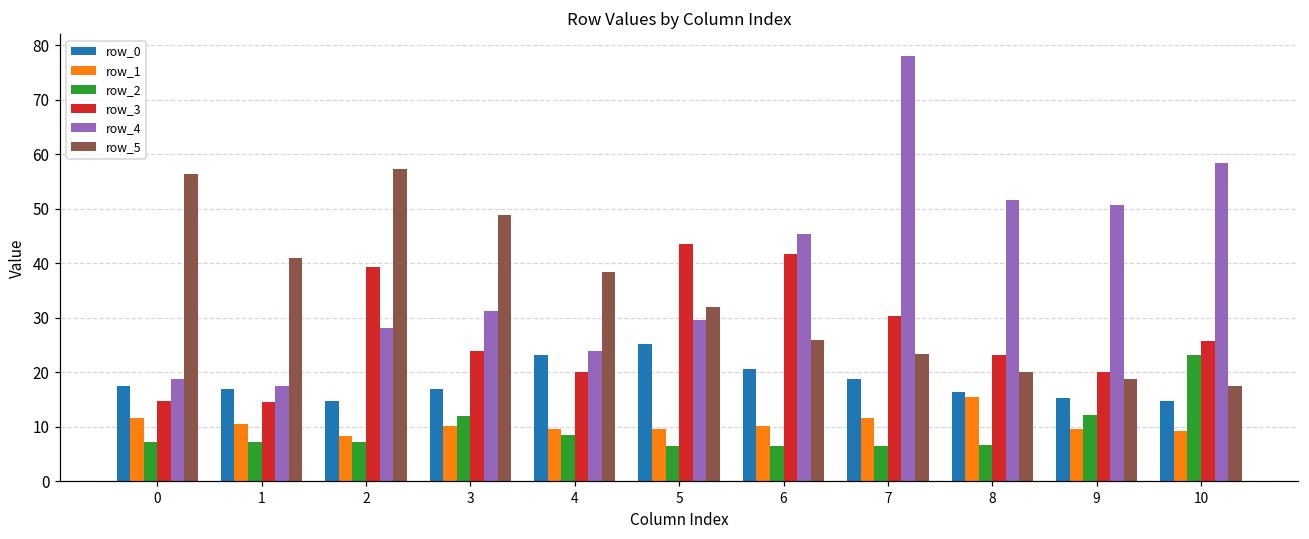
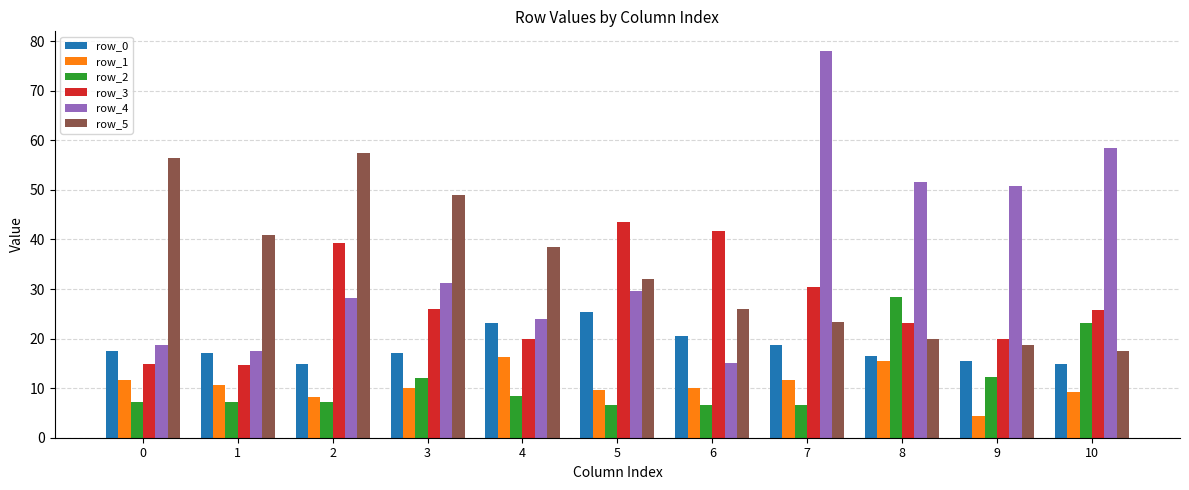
row_3, 3: 24 -> 26
row_1, 4: 10 -> 16
row_4, 6: 45 -> 15
row_2, 8: 7 -> 28
row_1, 9: 10 -> 4
